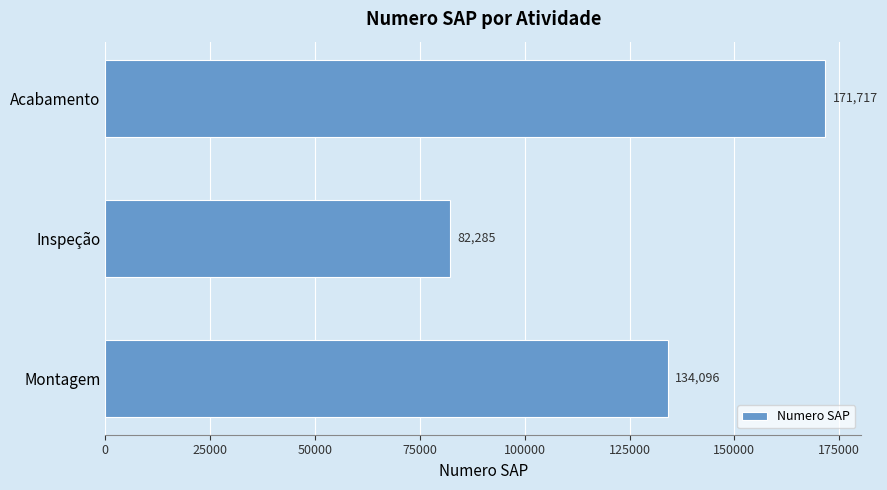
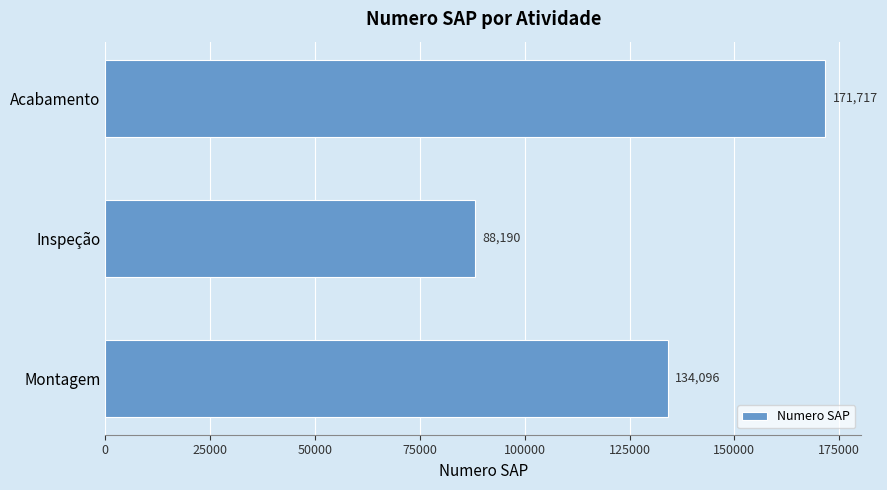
Inspeção: 82,285 -> 88,190
